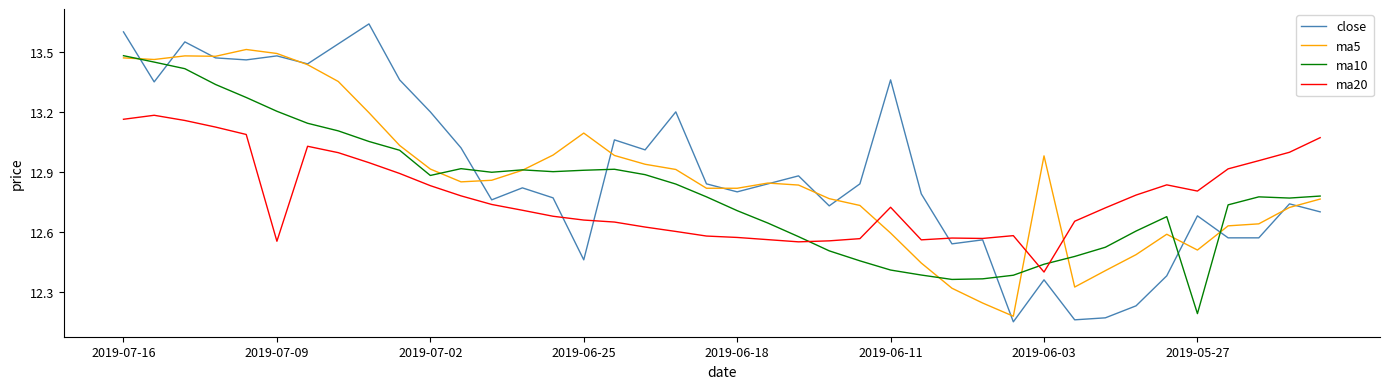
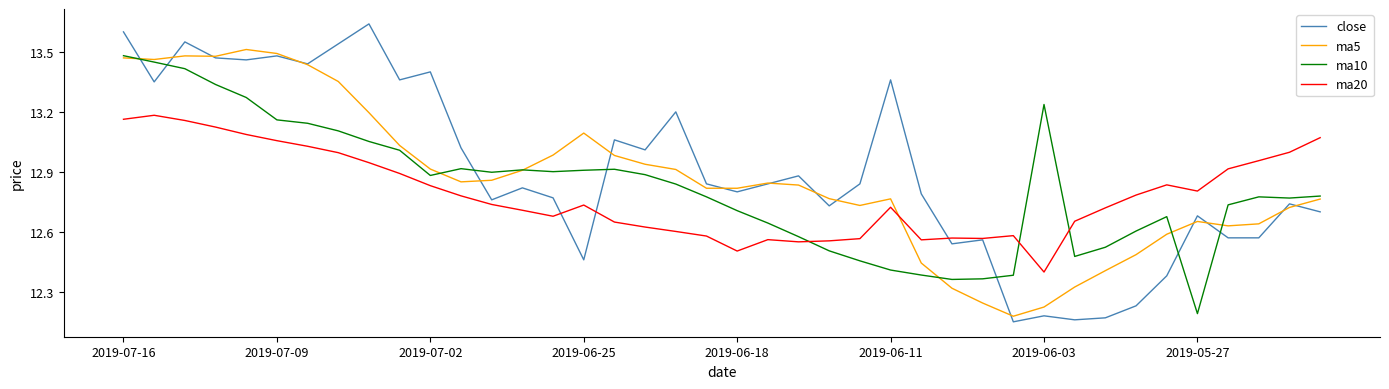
ma10, 2019-07-09: 13.20 -> 13.16
ma20, 2019-07-09: 12.55 -> 13.06
close, 2019-07-02: 13.2 -> 13.4
ma20, 2019-06-25: 12.66 -> 12.73
ma20, 2019-06-18: 12.57 -> 12.50
ma5, 2019-06-11: 12.59 -> 12.77
close, 2019-06-03: 12.36 -> 12.18
ma5, 2019-06-03: 12.98 -> 12.22
ma10, 2019-06-03: 12.44 -> 13.24
ma5, 2019-05-27: 12.51 -> 12.65
